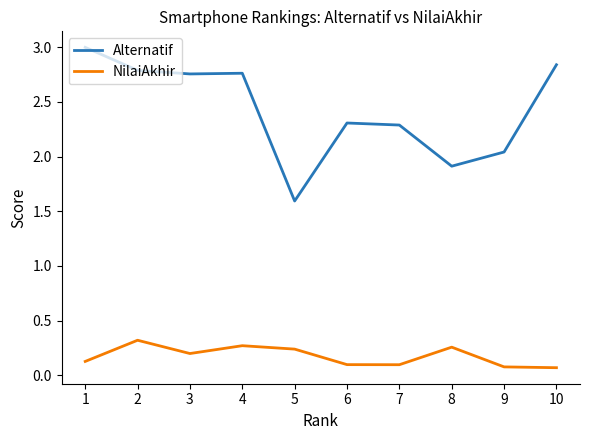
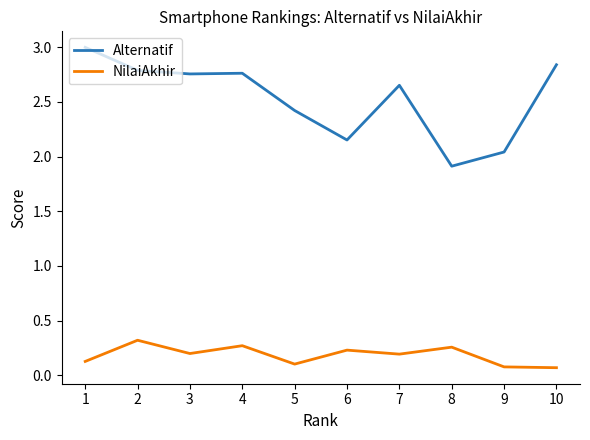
Alternatif, 5: 1.59 -> 2.42
NilaiAkhir, 5: 0.24 -> 0.10
Alternatif, 6: 2.31 -> 2.15
NilaiAkhir, 6: 0.10 -> 0.23
Alternatif, 7: 2.29 -> 2.65
NilaiAkhir, 7: 0.10 -> 0.19
